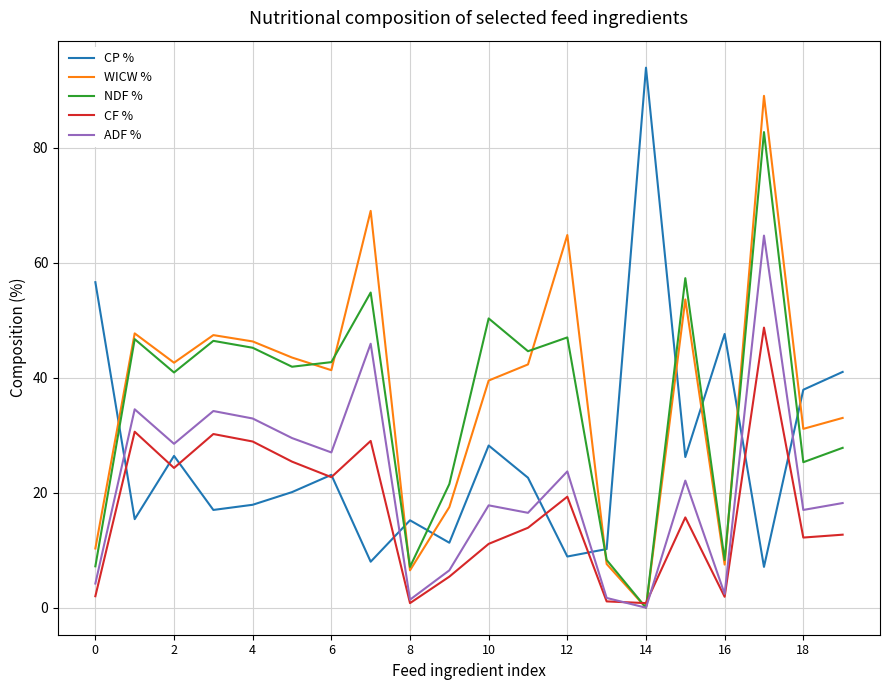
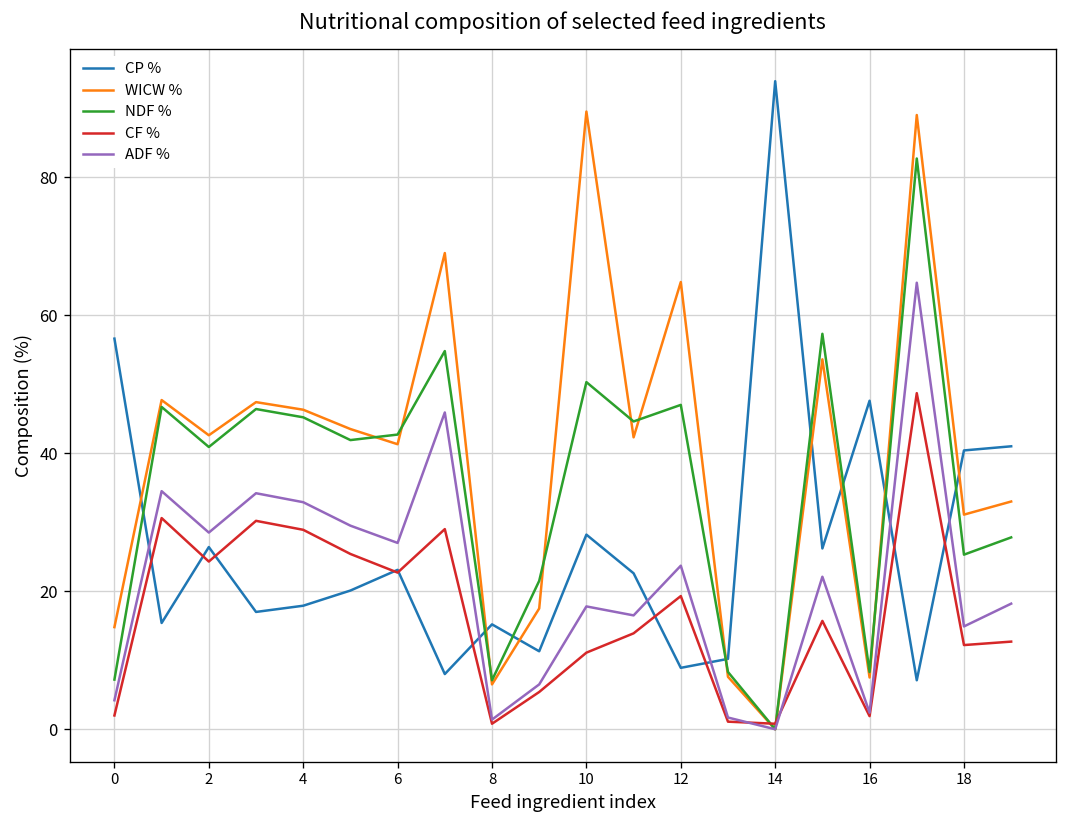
WICW %, 0: 10 -> 15
WICW %, 10: 40 -> 90
CP %, 18: 38 -> 40
ADF %, 18: 17 -> 15
